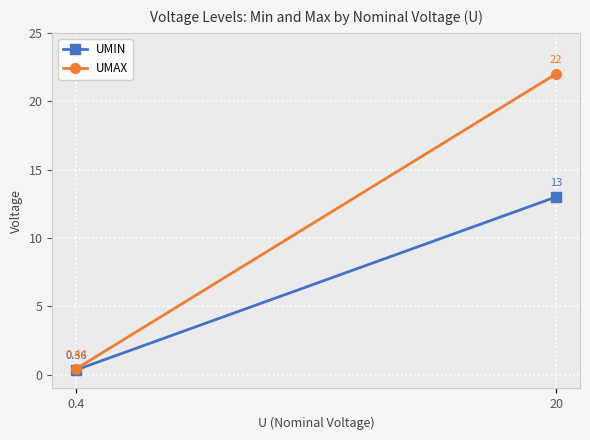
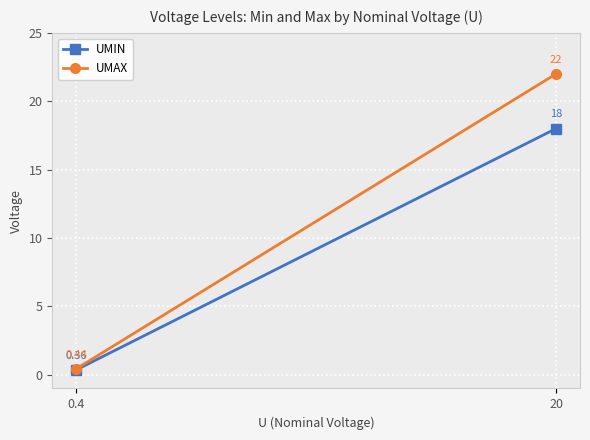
UMIN, 20: 13 -> 18
